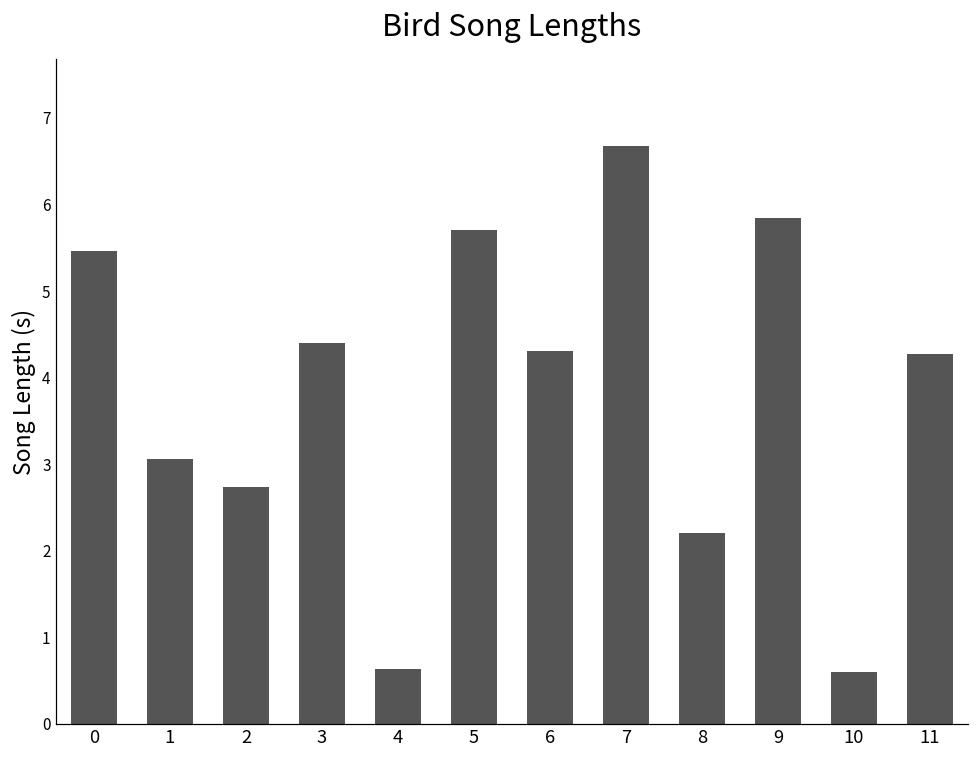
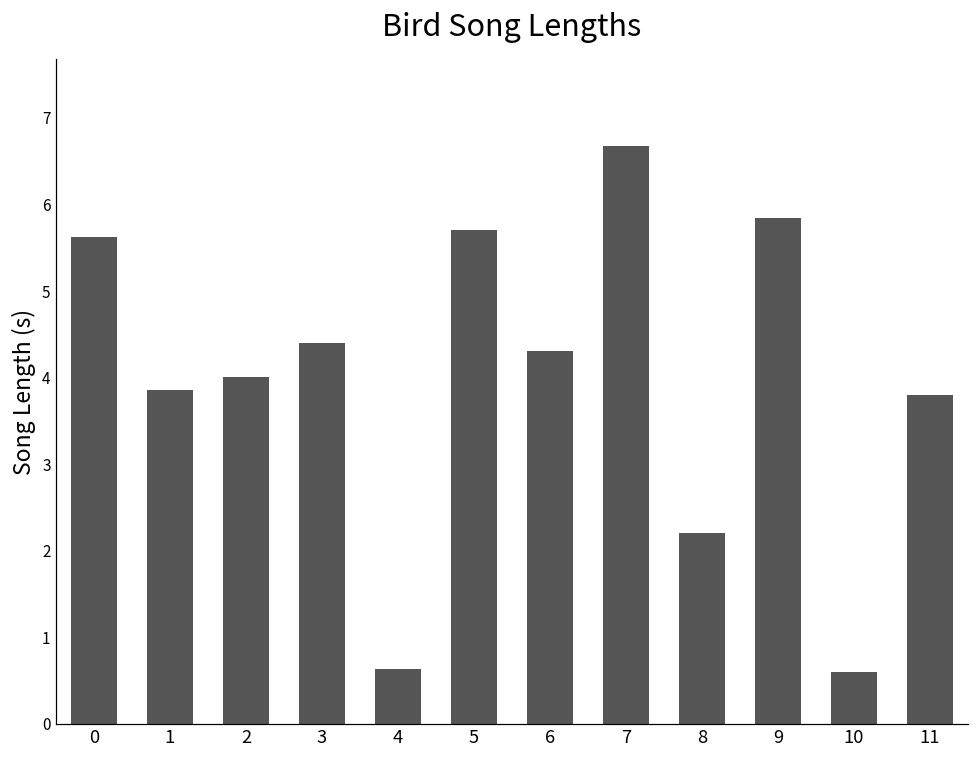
0: 5.5 -> 5.6
1: 3.1 -> 3.9
2: 2.7 -> 4.0
11: 4.3 -> 3.8
